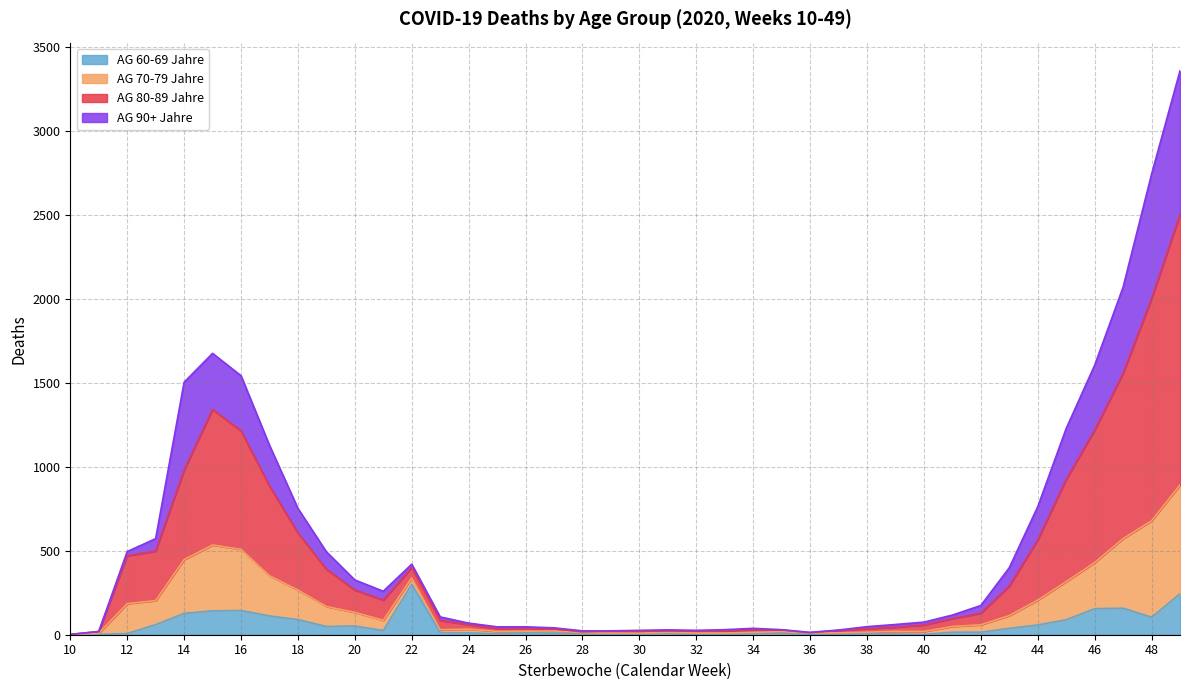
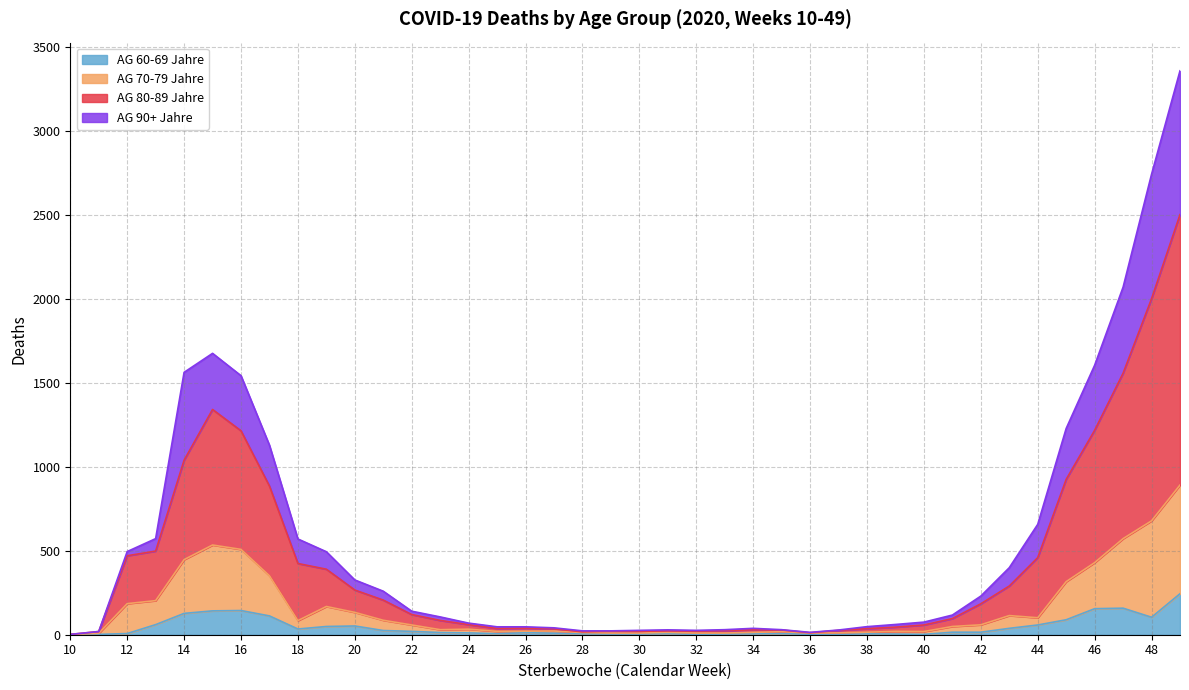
AG 80-89 Jahre, 14: 530 -> 590
AG 60-69 Jahre, 18: 90 -> 30
AG 70-79 Jahre, 18: 180 -> 50
AG 60-69 Jahre, 22: 300 -> 20
AG 80-89 Jahre, 42: 70 -> 130
AG 70-79 Jahre, 44: 150 -> 40
